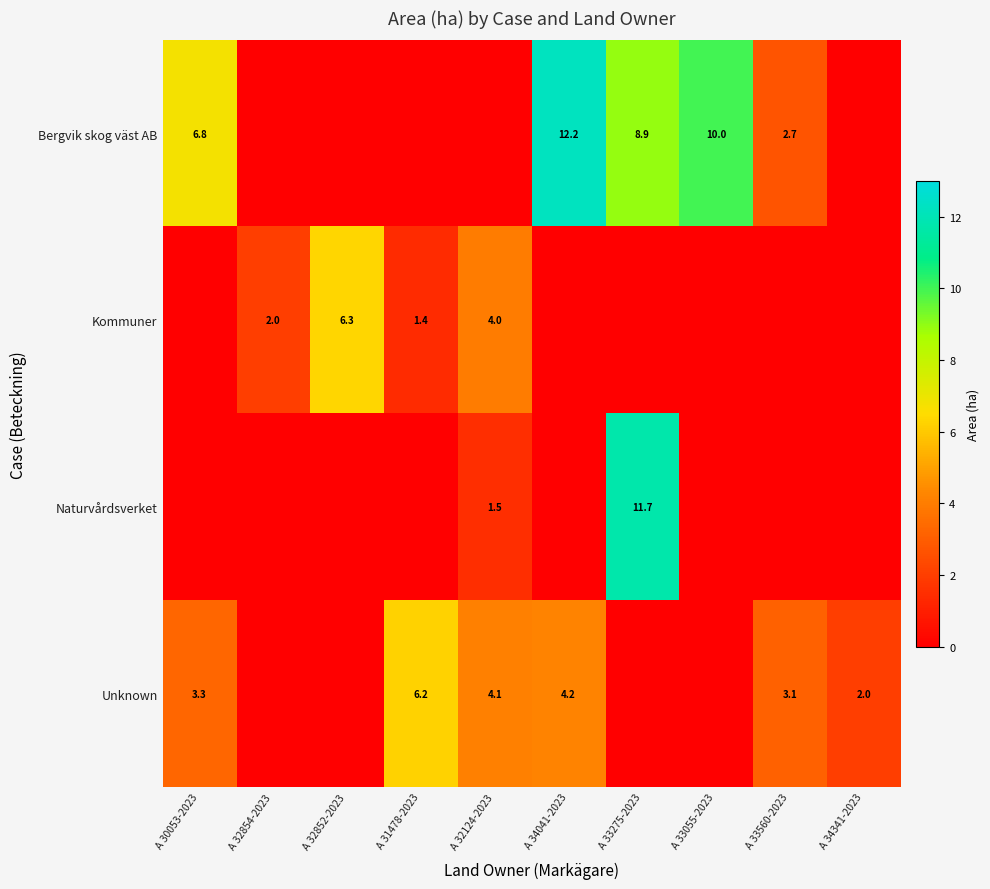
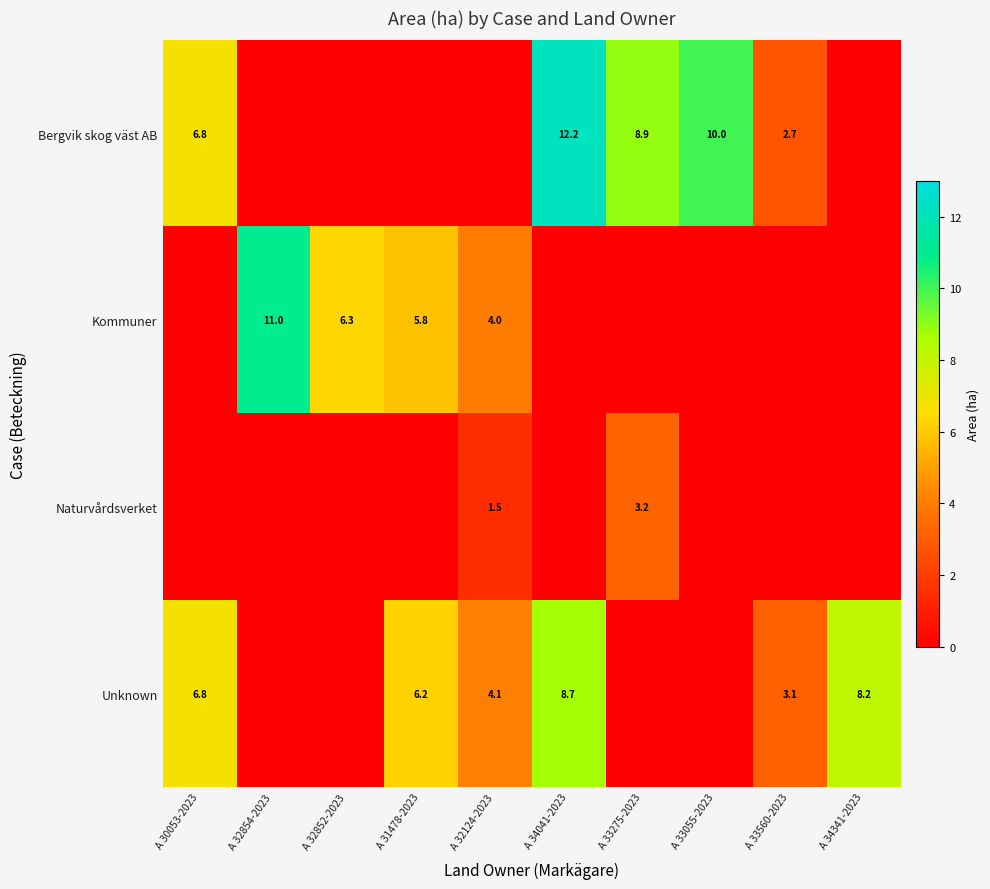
Kommuner, A 32854-2023: 2.0 -> 11.0
Kommuner, A 31478-2023: 1.4 -> 5.8
Naturvårdsverket, A 33275-2023: 11.7 -> 3.2
Unknown, A 30053-2023: 3.3 -> 6.8
Unknown, A 34041-2023: 4.2 -> 8.7
Unknown, A 34341-2023: 2.0 -> 8.2
